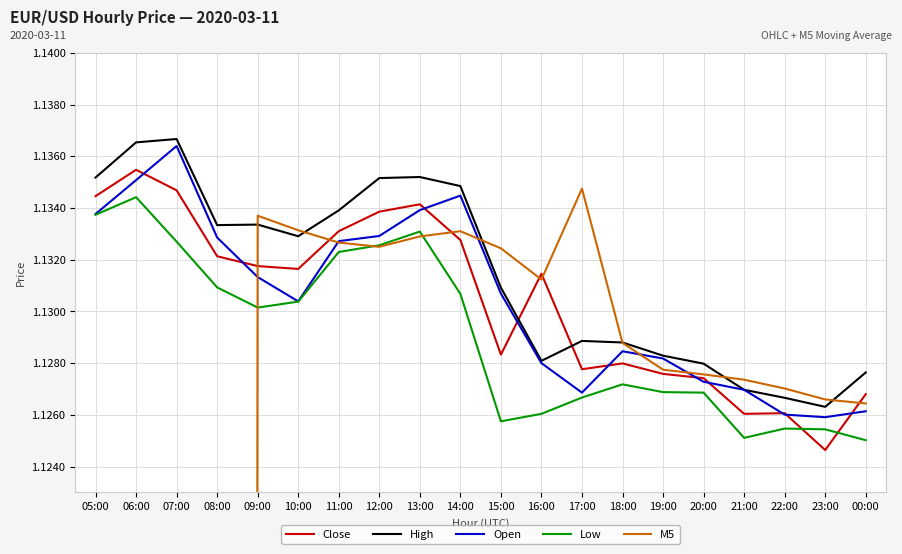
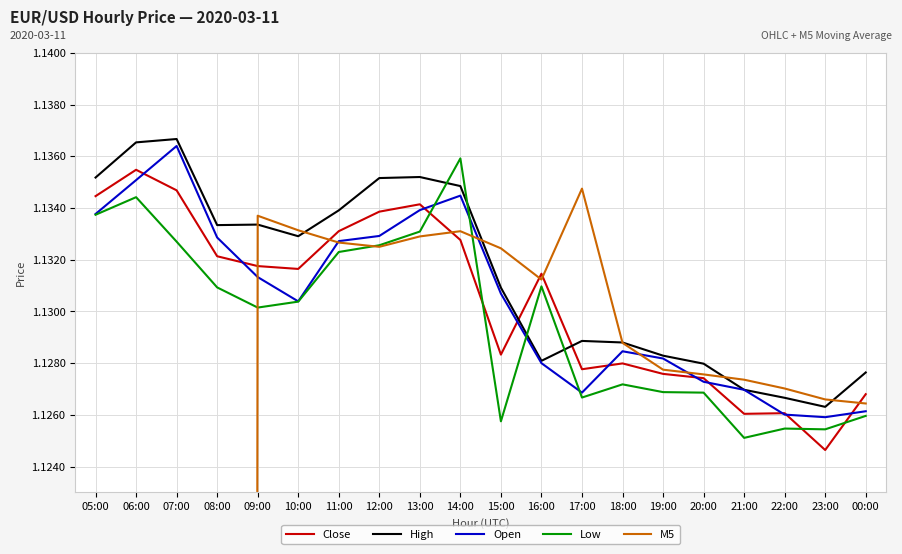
Low, 14:00: 1.1307 -> 1.1359
Low, 16:00: 1.1260 -> 1.1310
Low, 00:00: 1.1250 -> 1.1260
